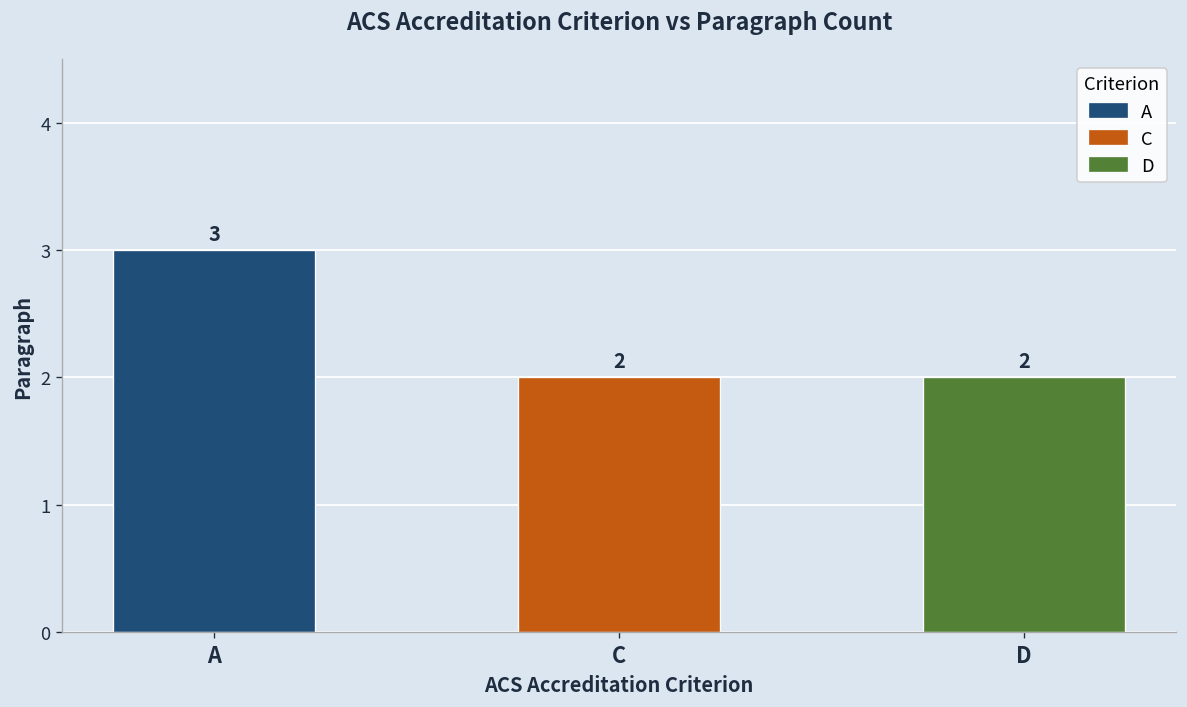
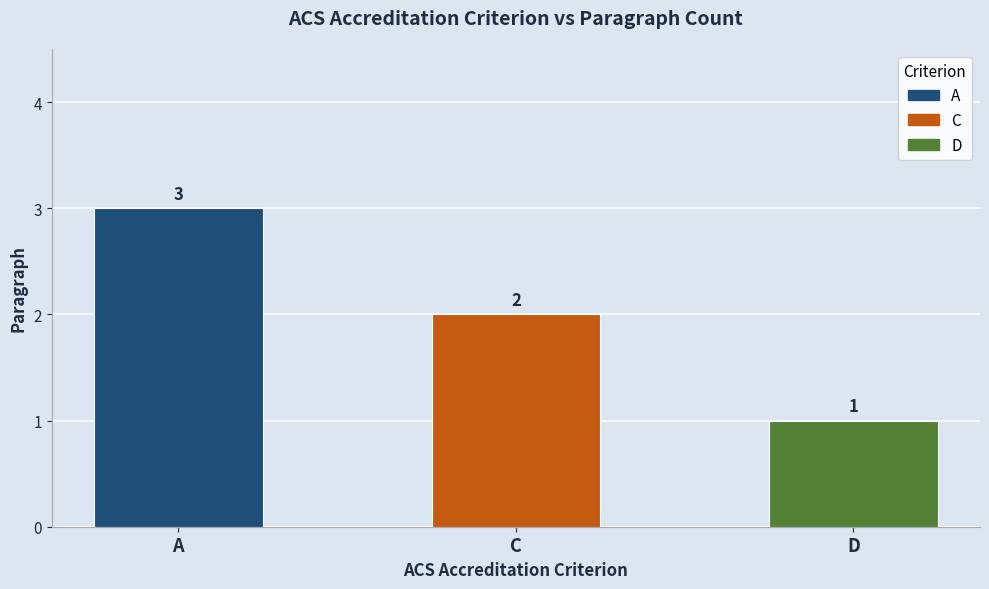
D: 2 -> 1
